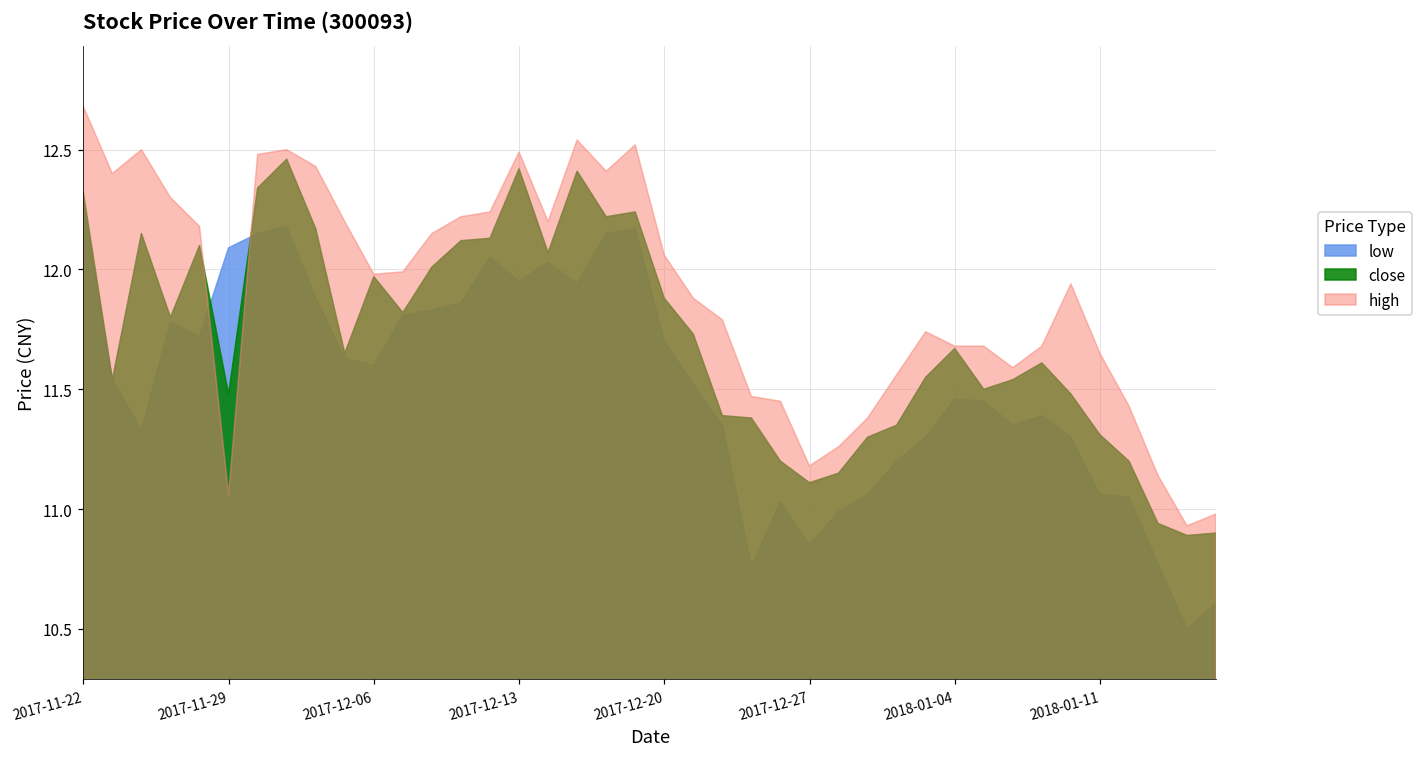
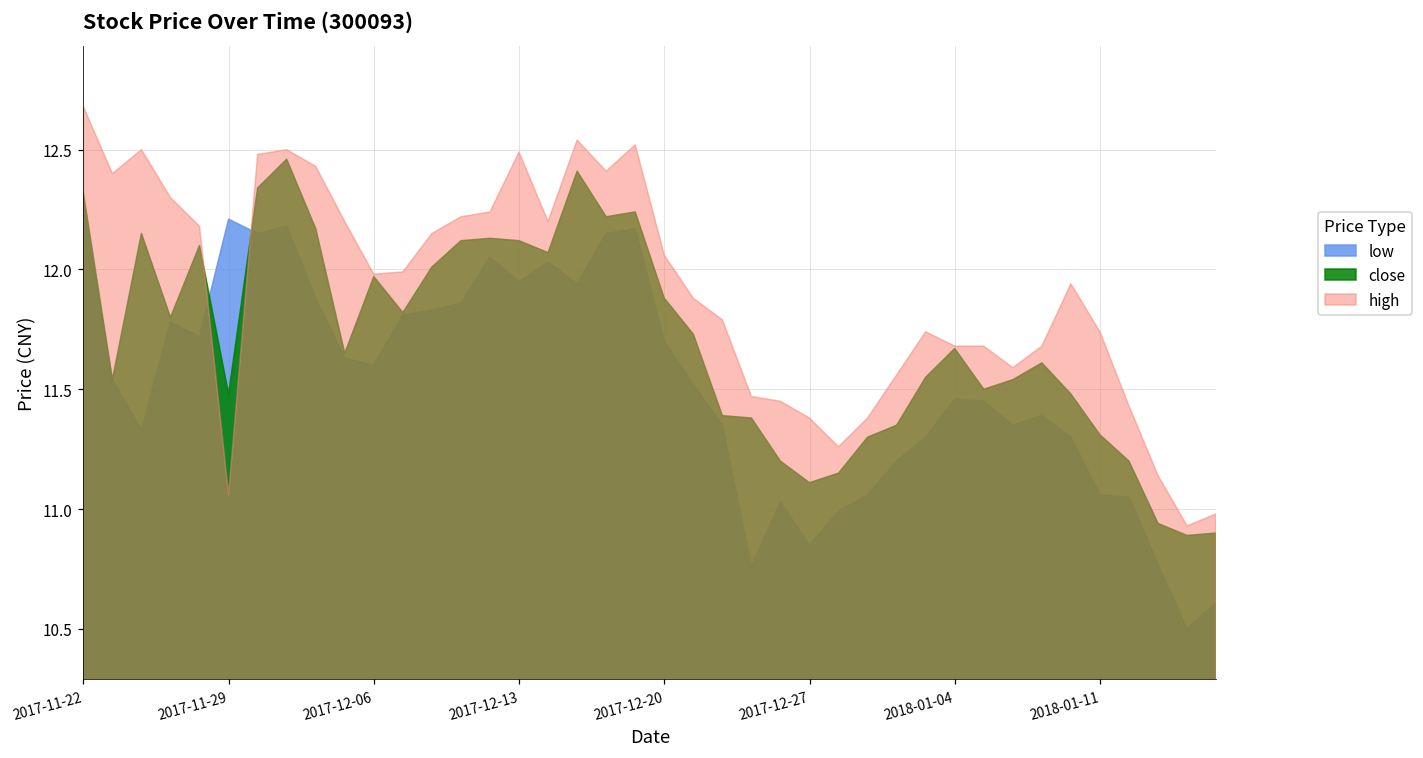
low, 2017-11-29: 12.09 -> 12.21
close, 2017-12-13: 12.42 -> 12.12
high, 2017-12-27: 11.18 -> 11.38
high, 2018-01-11: 11.65 -> 11.74
